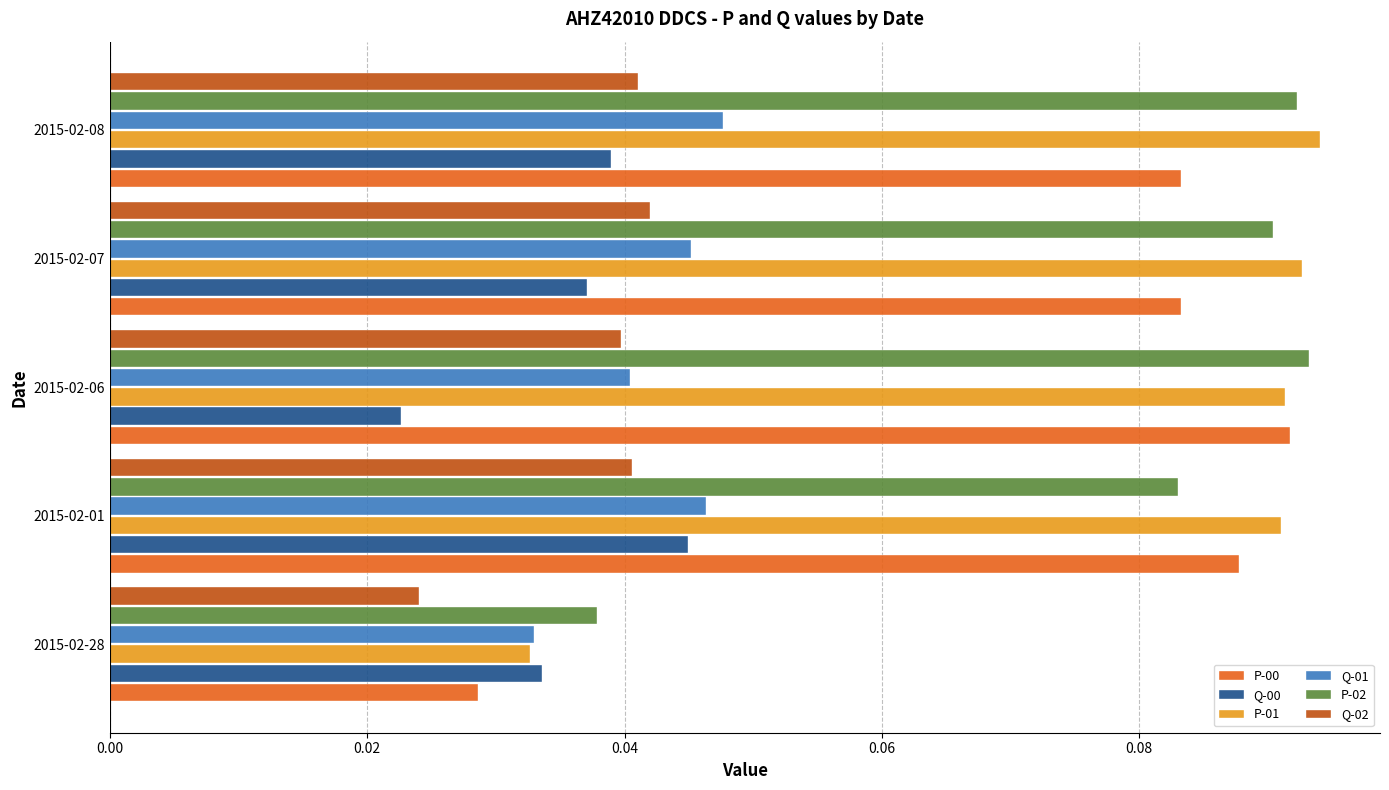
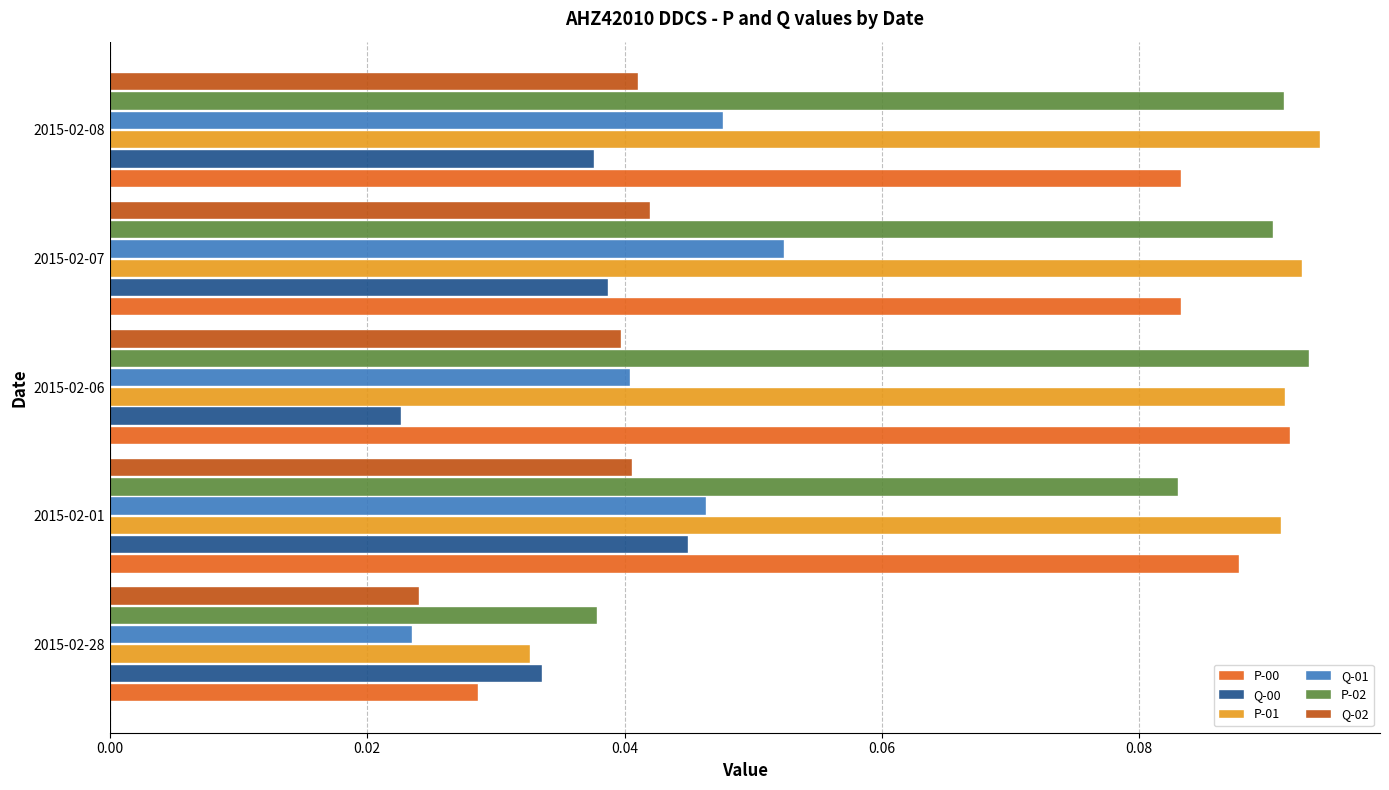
P-02, 2015-02-08: 0.0922 -> 0.0913
Q-00, 2015-02-08: 0.0389 -> 0.0377
Q-01, 2015-02-07: 0.0451 -> 0.0524
Q-00, 2015-02-07: 0.0371 -> 0.0387
Q-01, 2015-02-28: 0.0329 -> 0.0235
